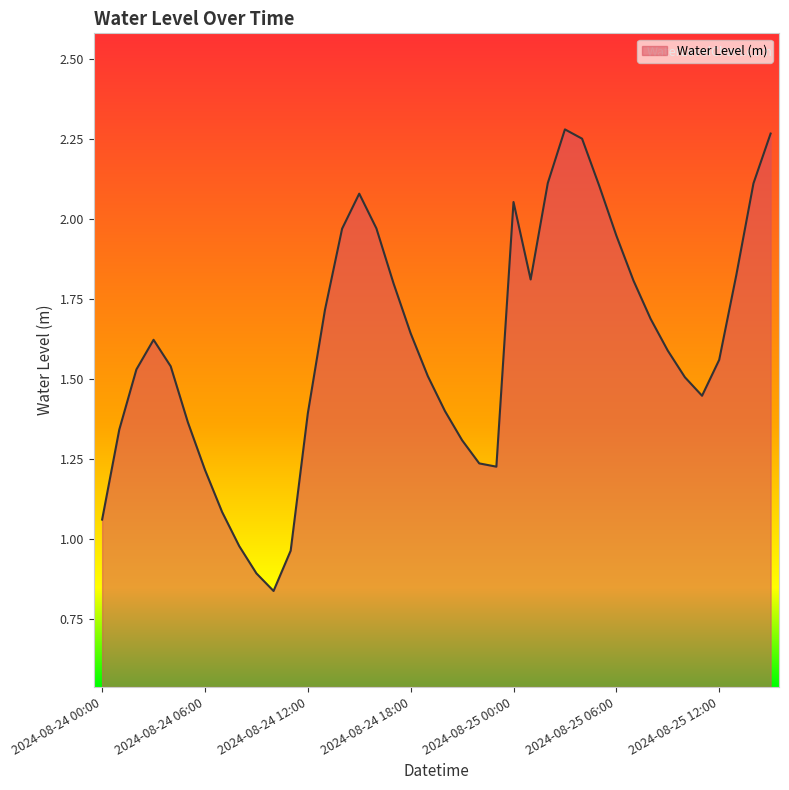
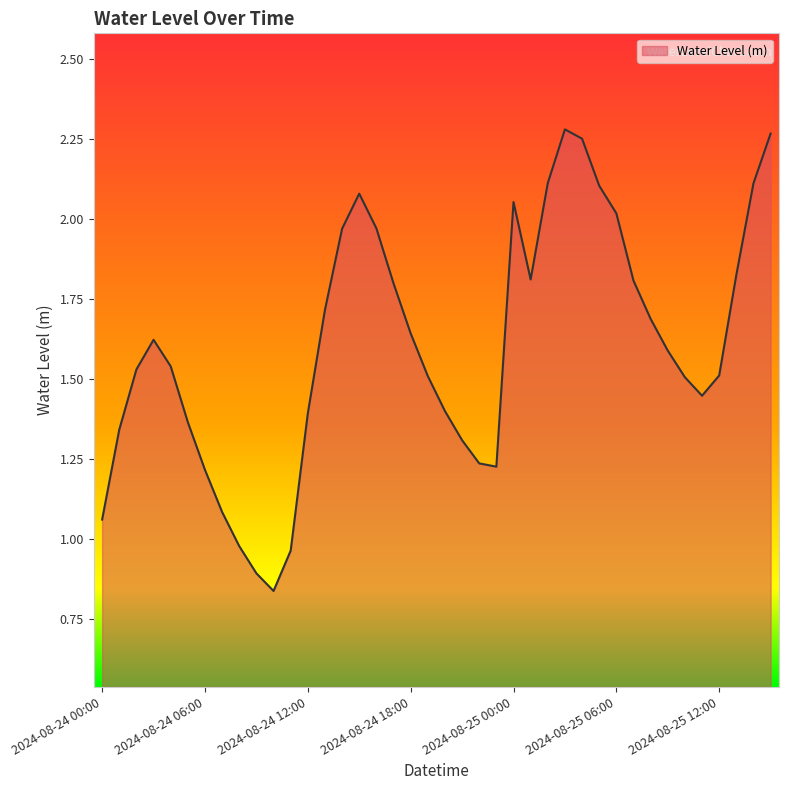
2024-08-25 06:00: 1.95 -> 2.02
2024-08-25 12:00: 1.56 -> 1.51
